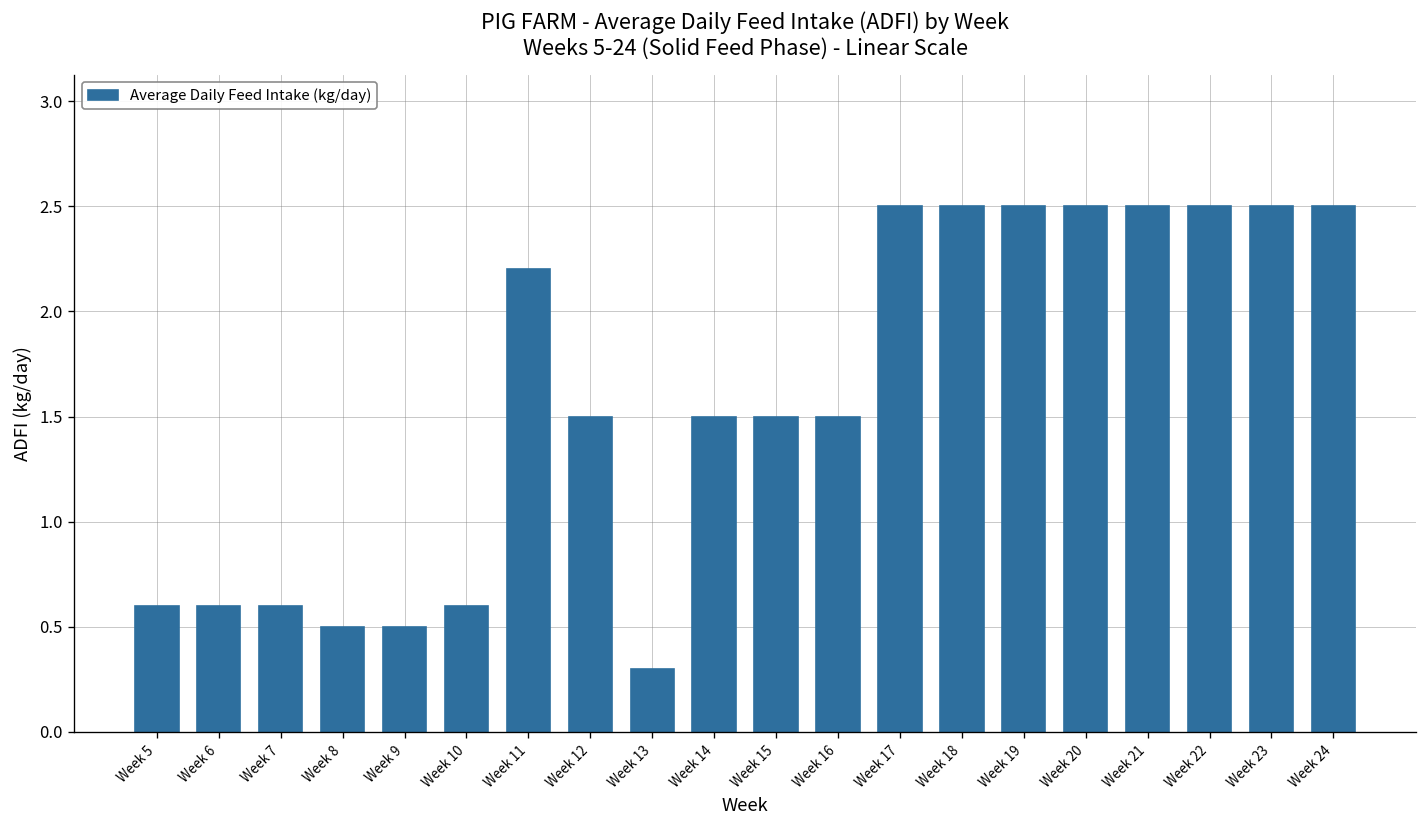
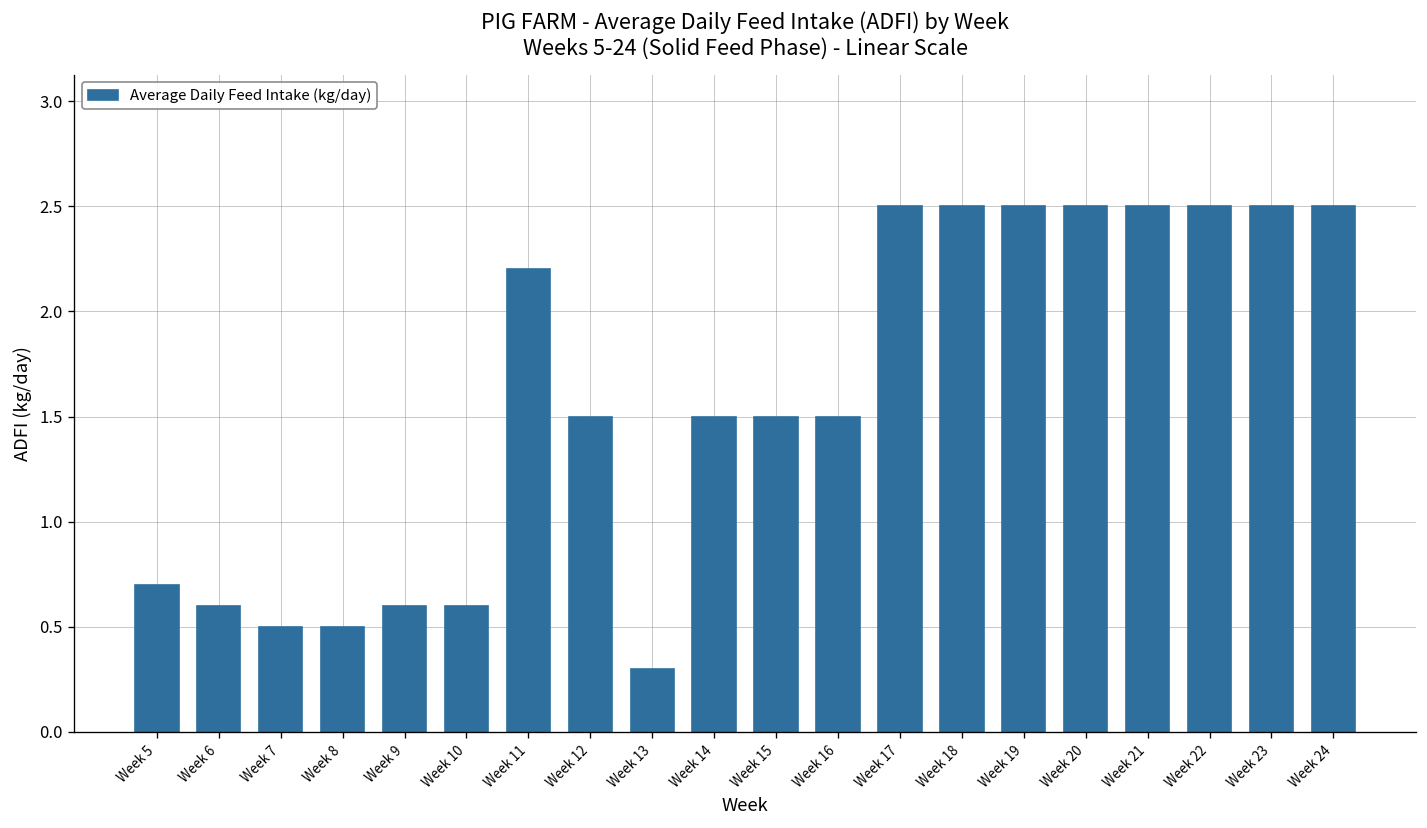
Week 5: 0.6 -> 0.7
Week 7: 0.6 -> 0.5
Week 9: 0.5 -> 0.6
